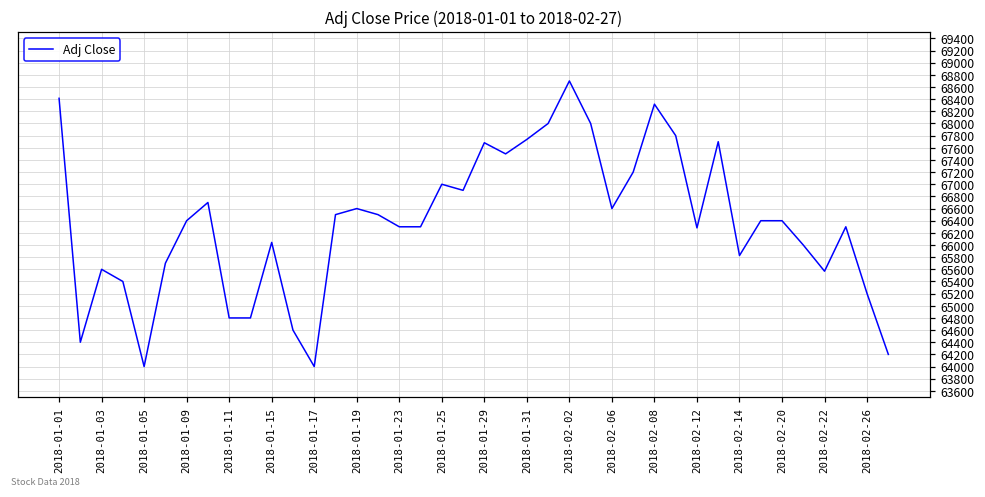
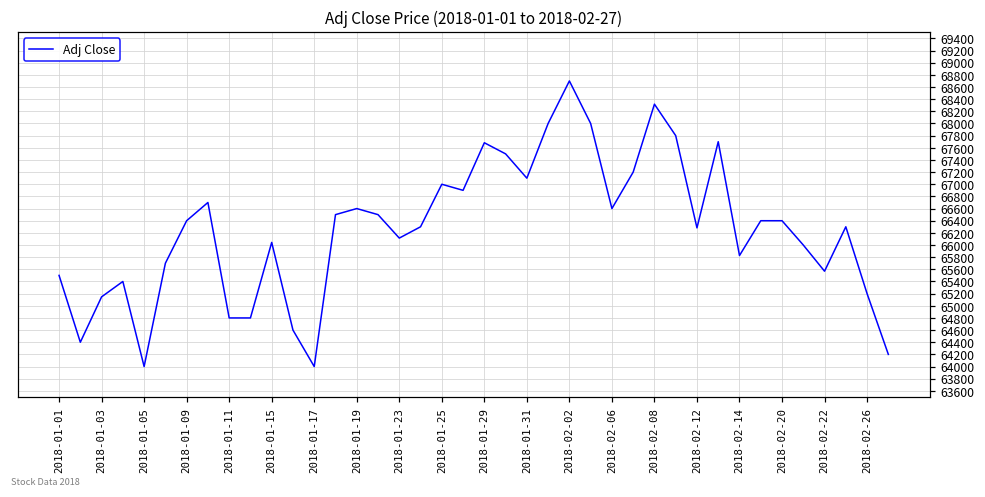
2018-01-01: 68400 -> 65500
2018-01-03: 65600 -> 65100
2018-01-23: 66300 -> 66100
2018-01-31: 67700 -> 67100
